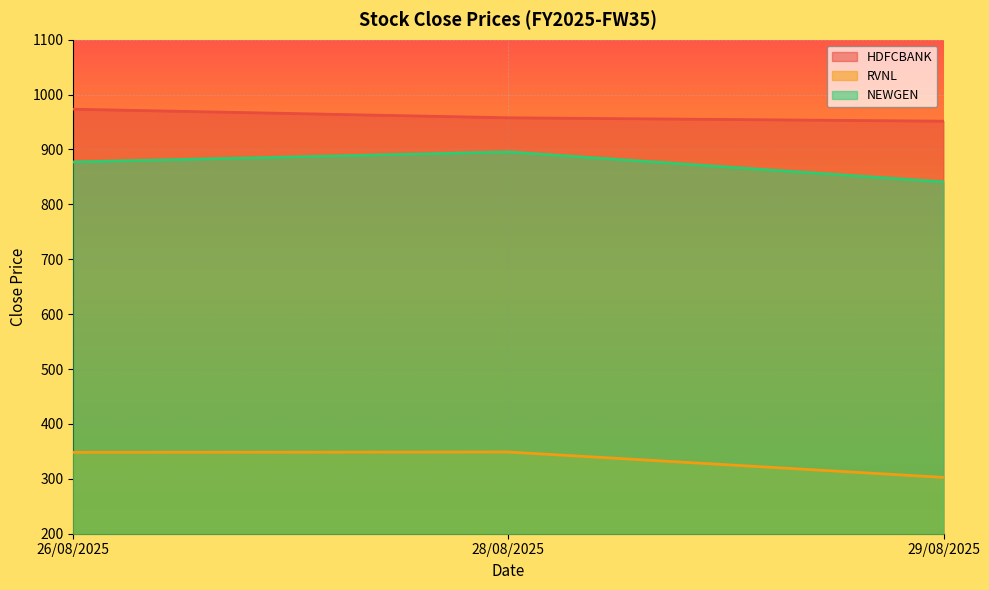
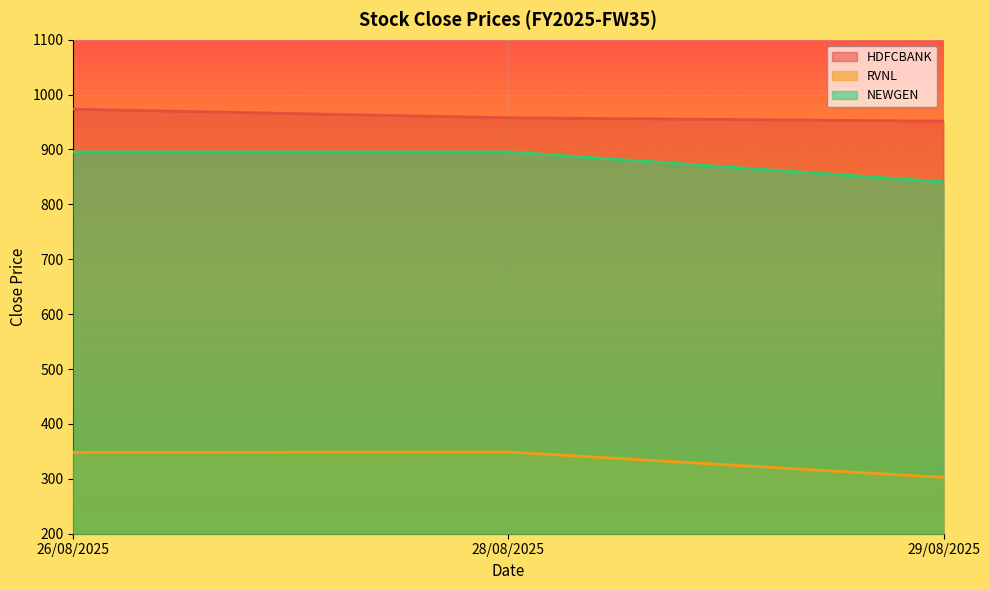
NEWGEN, 26/08/2025: 880 -> 900
